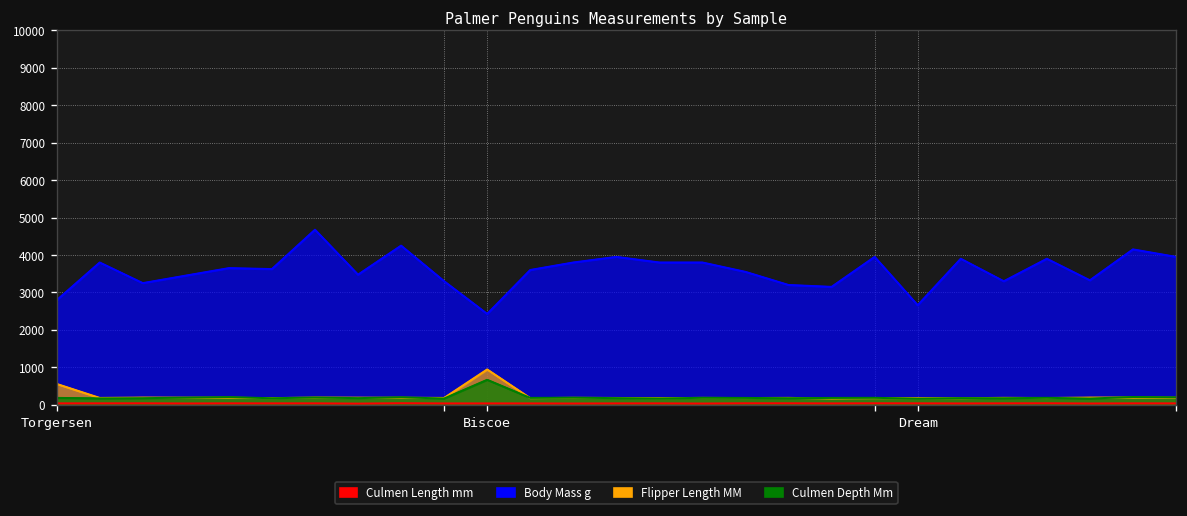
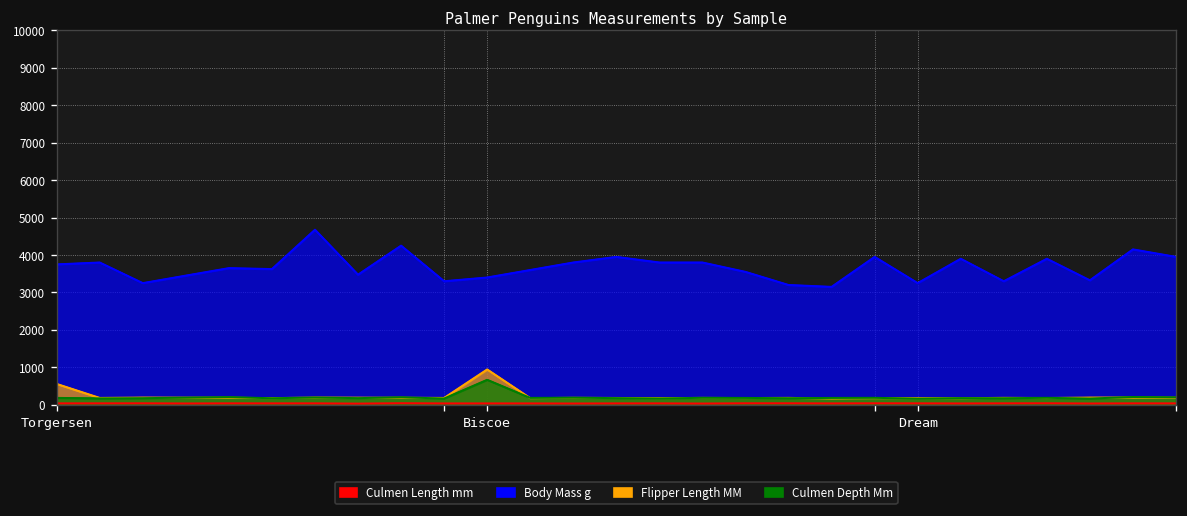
Body Mass g, Torgersen: 2800 -> 3800
Body Mass g, Biscoe: 2400 -> 3400
Body Mass g, Dream: 2700 -> 3300
